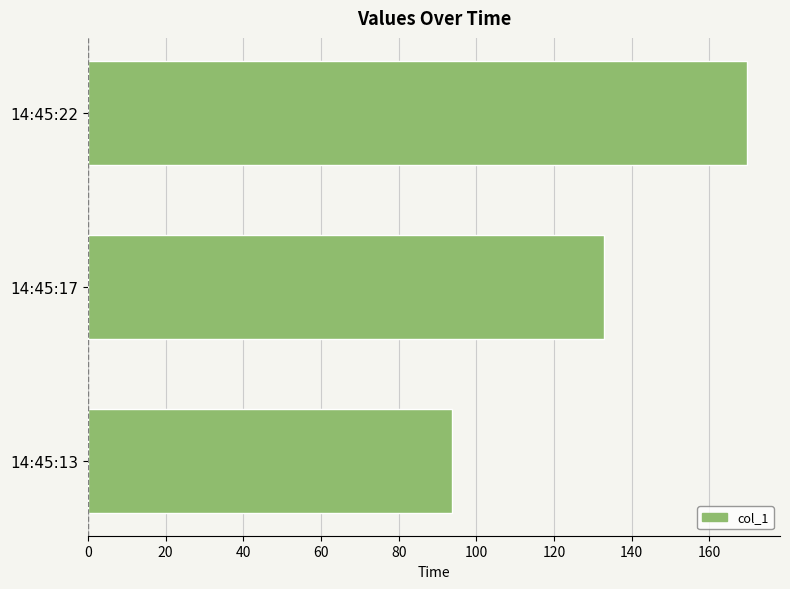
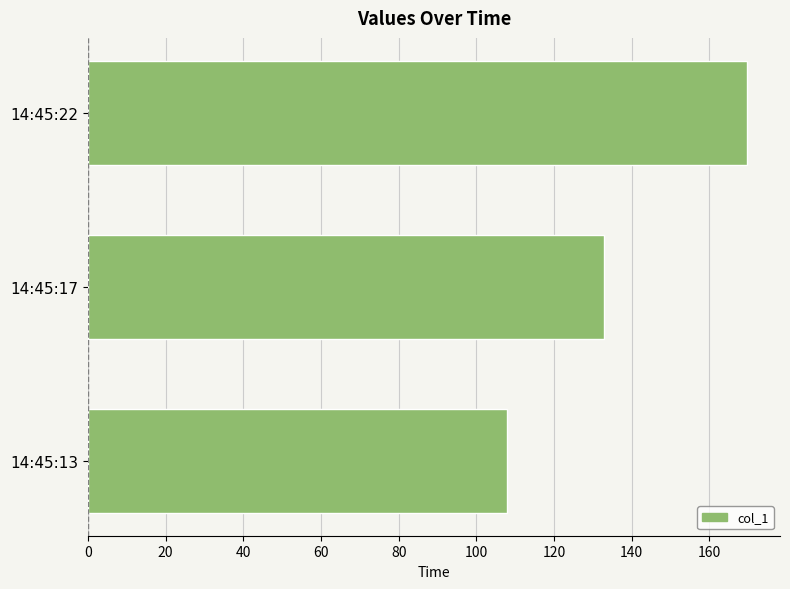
14:45:13: 94 -> 108
